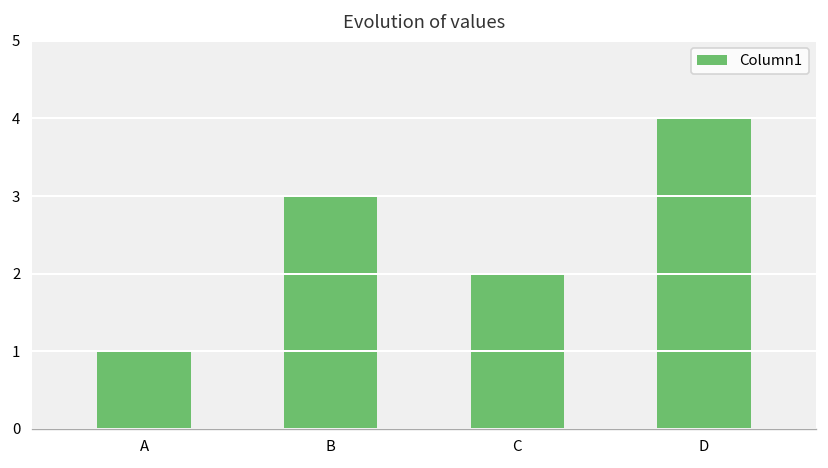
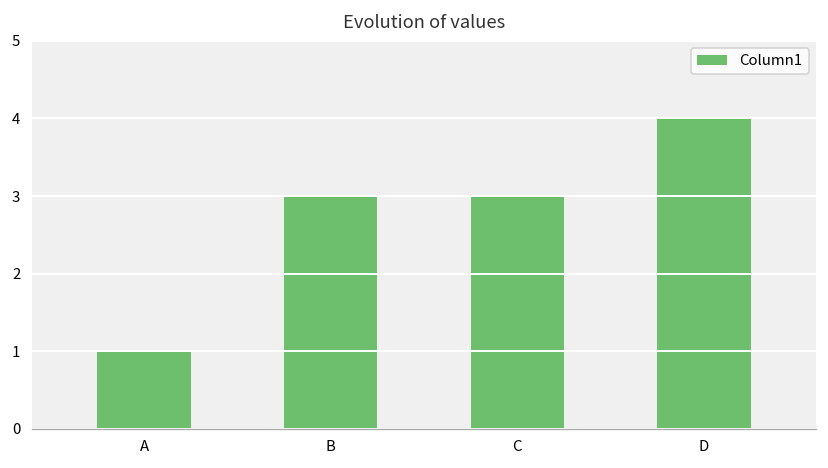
C: 2 -> 3
